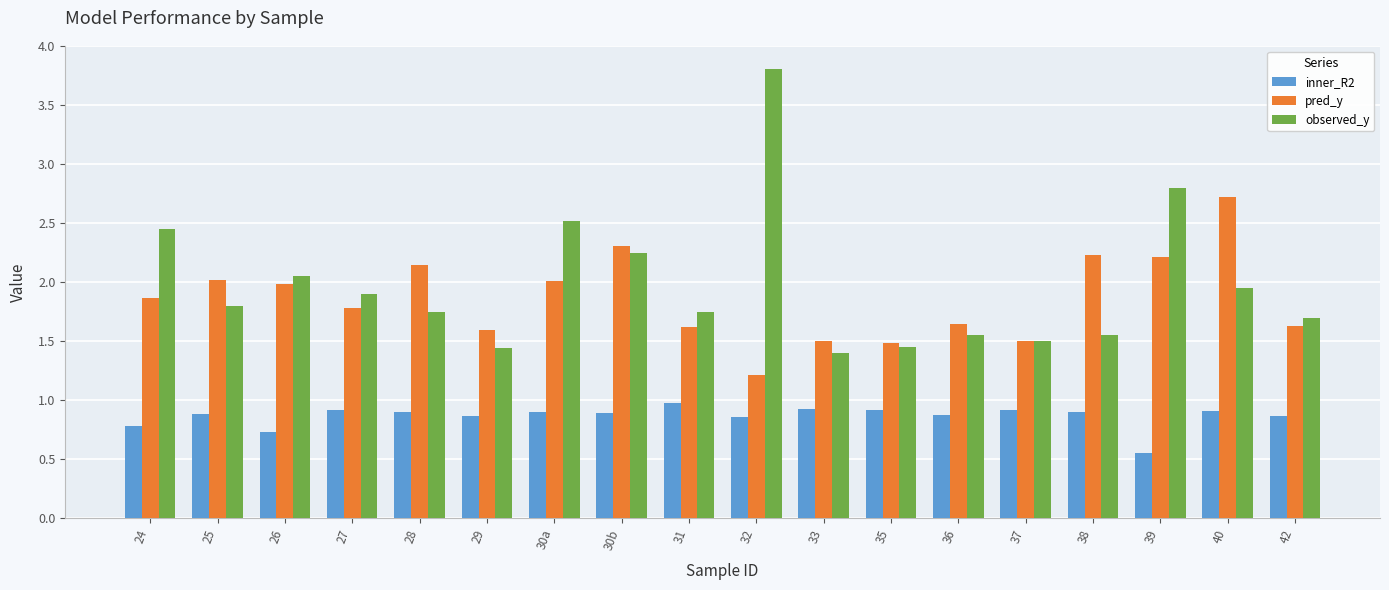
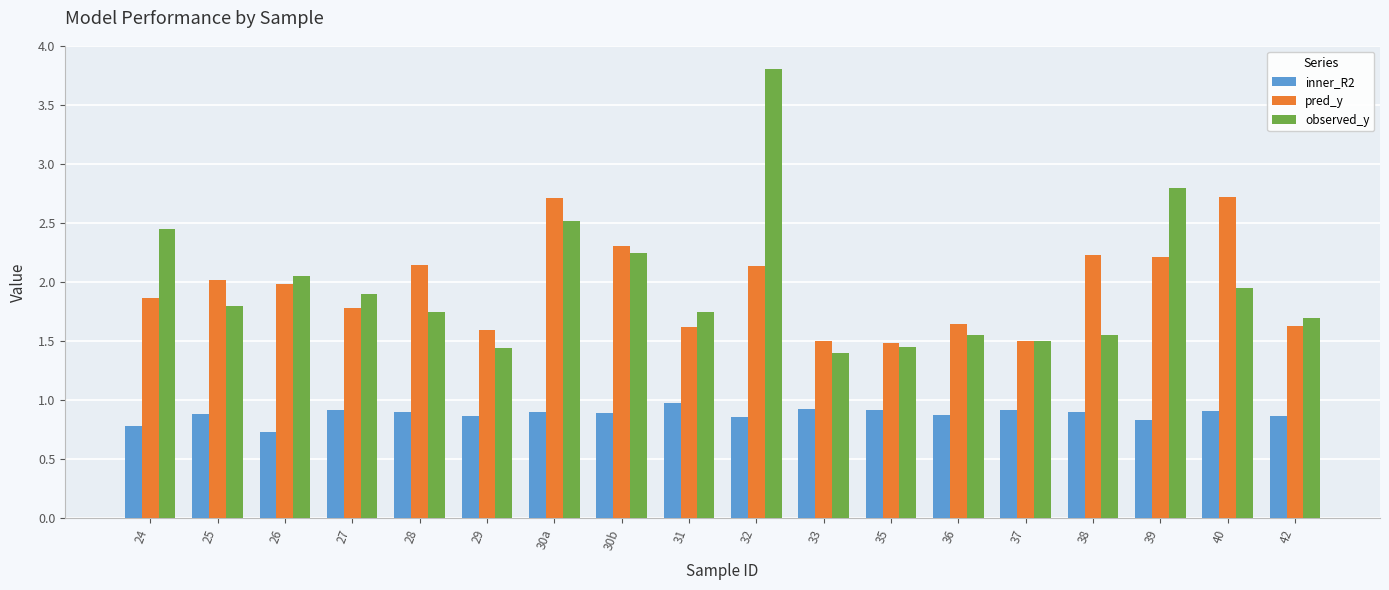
pred_y, 30a: 2.01 -> 2.72
pred_y, 32: 1.21 -> 2.14
inner_R2, 39: 0.55 -> 0.84
